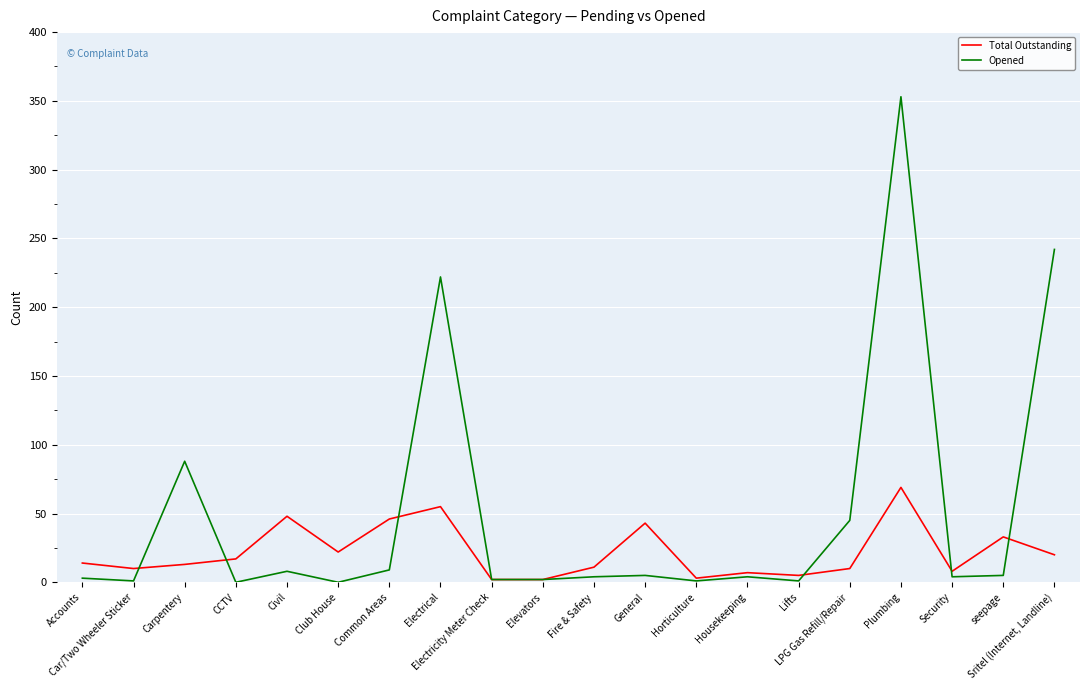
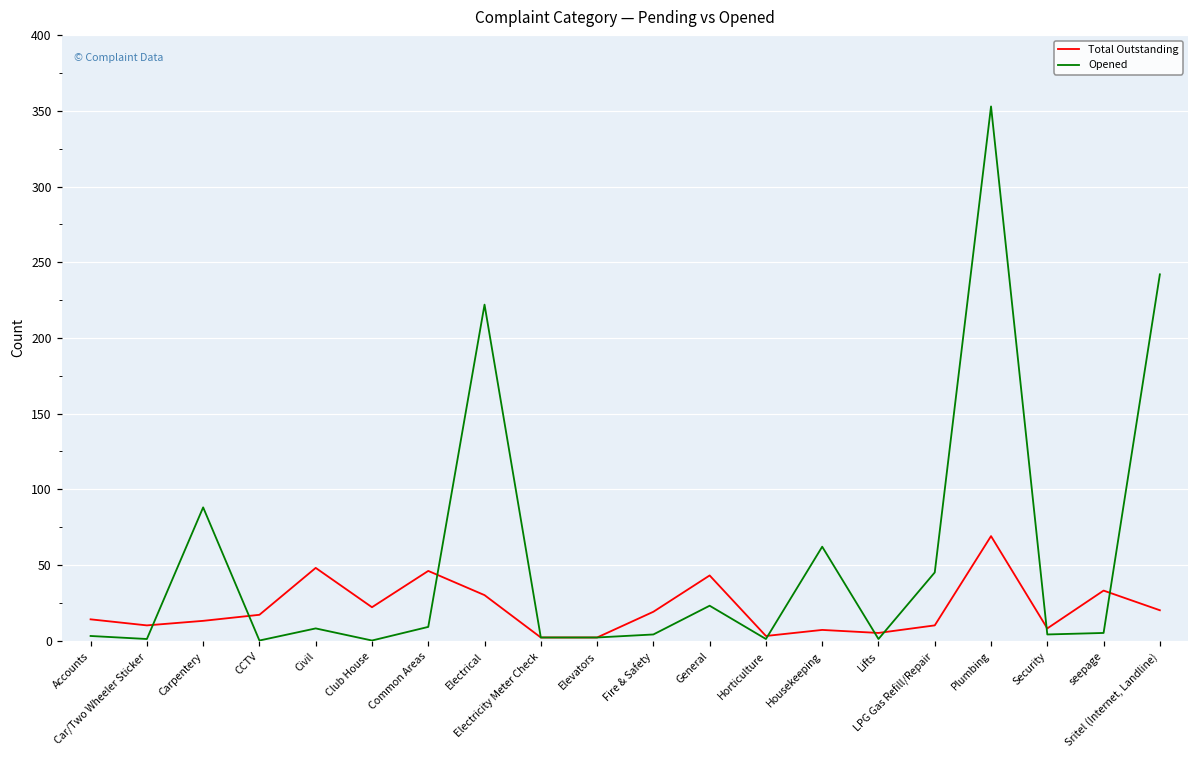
Total Outstanding, Electrical: 55 -> 30
Total Outstanding, Fire & Safety: 11 -> 19
Opened, General: 5 -> 23
Opened, Housekeeping: 4 -> 62
